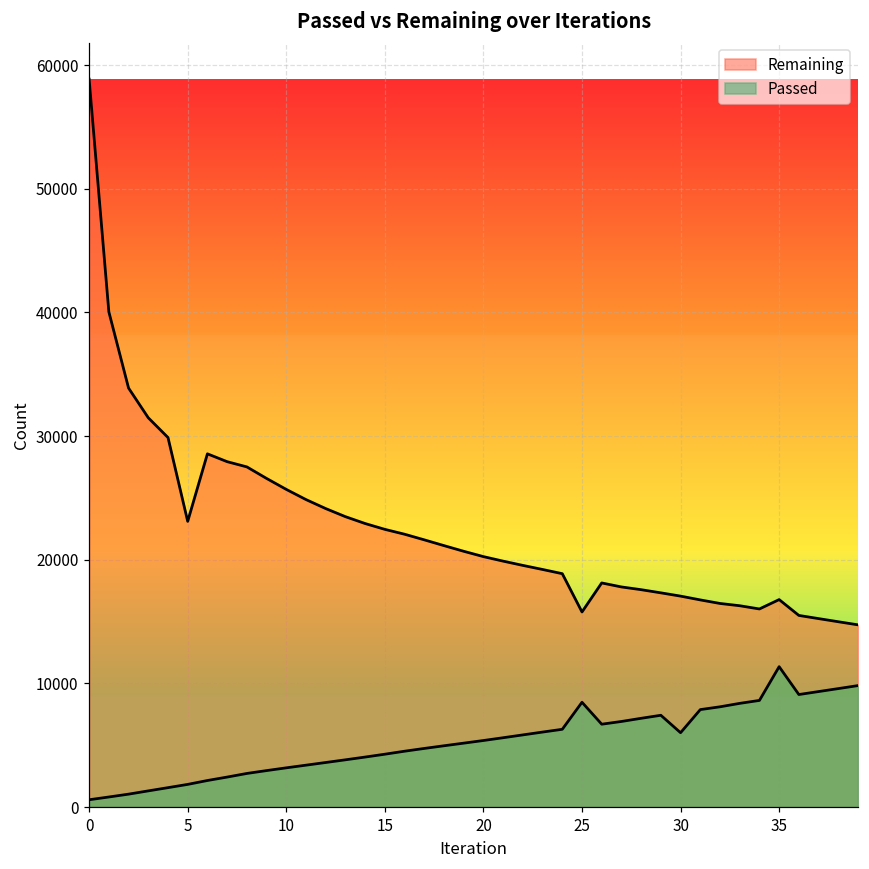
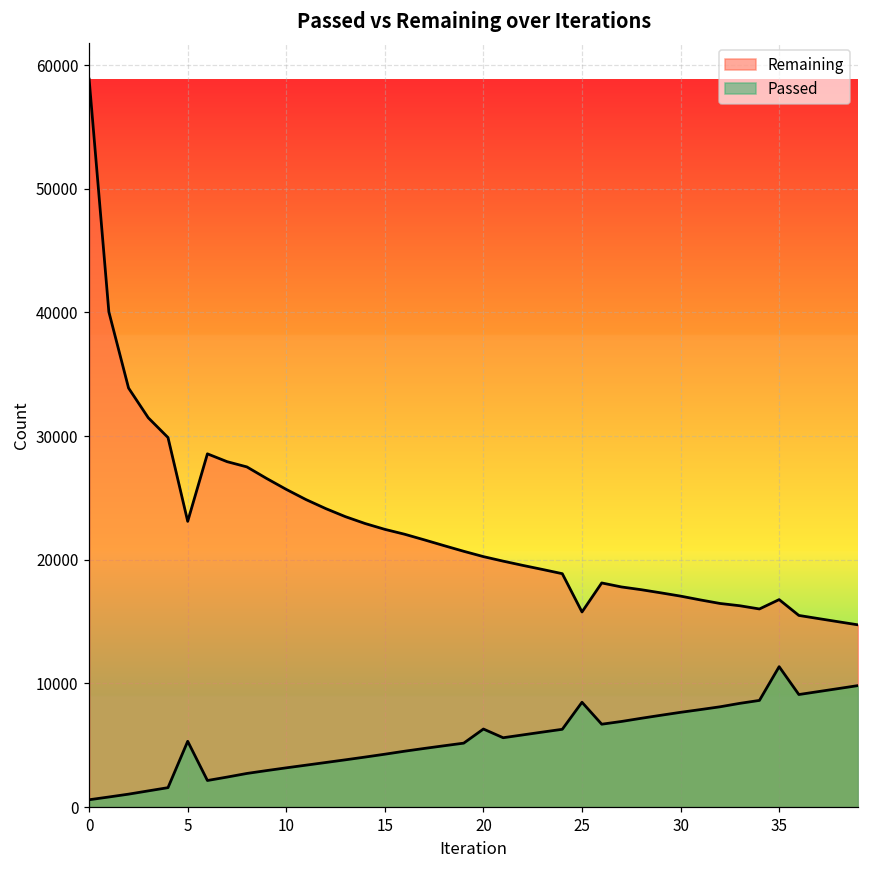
Passed, 5: 1800 -> 5300
Passed, 20: 5400 -> 6300
Passed, 30: 6000 -> 7700
